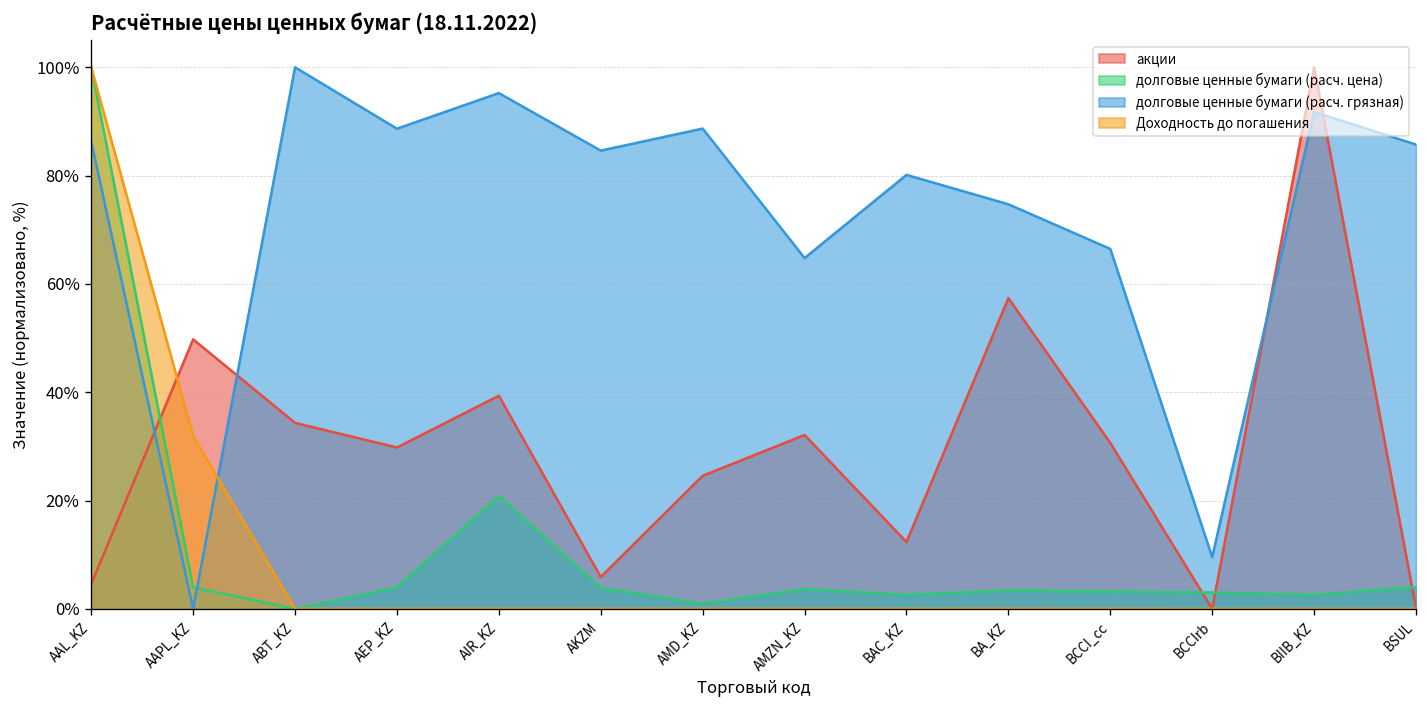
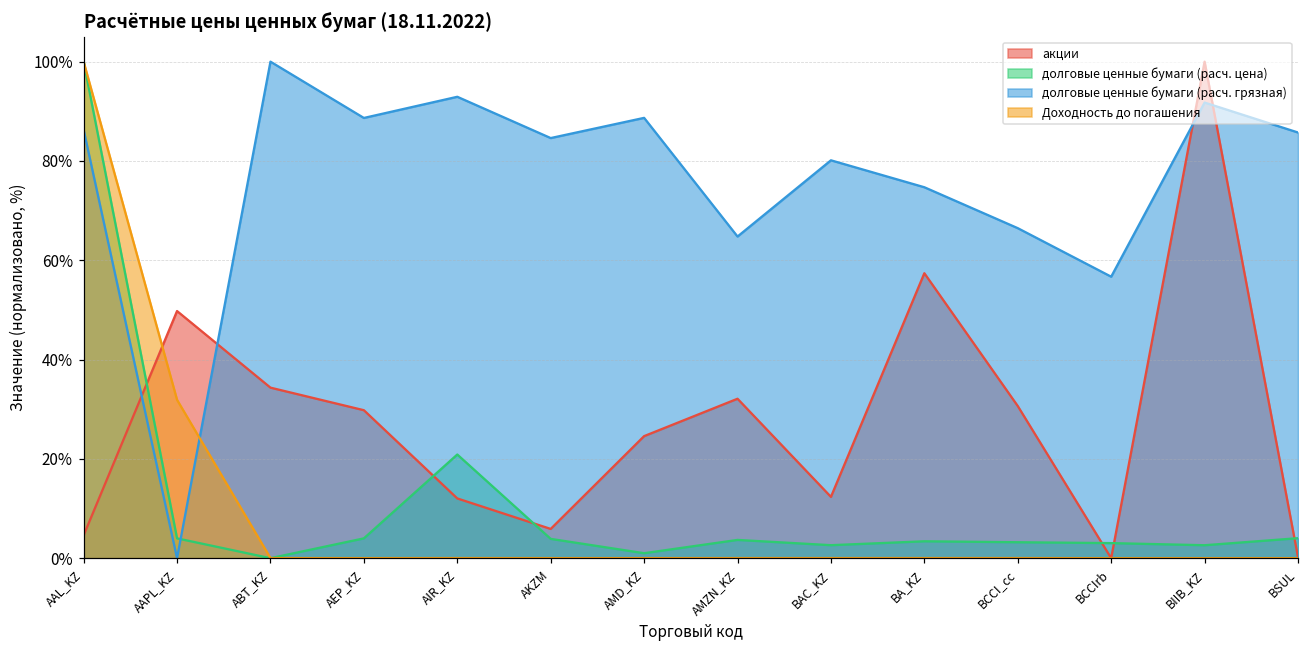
акции, AIR_KZ: 39% -> 12%
долговые ценные бумаги (расч. грязная), AIR_KZ: 95% -> 93%
долговые ценные бумаги (расч. грязная), BCCIrb: 10% -> 57%
